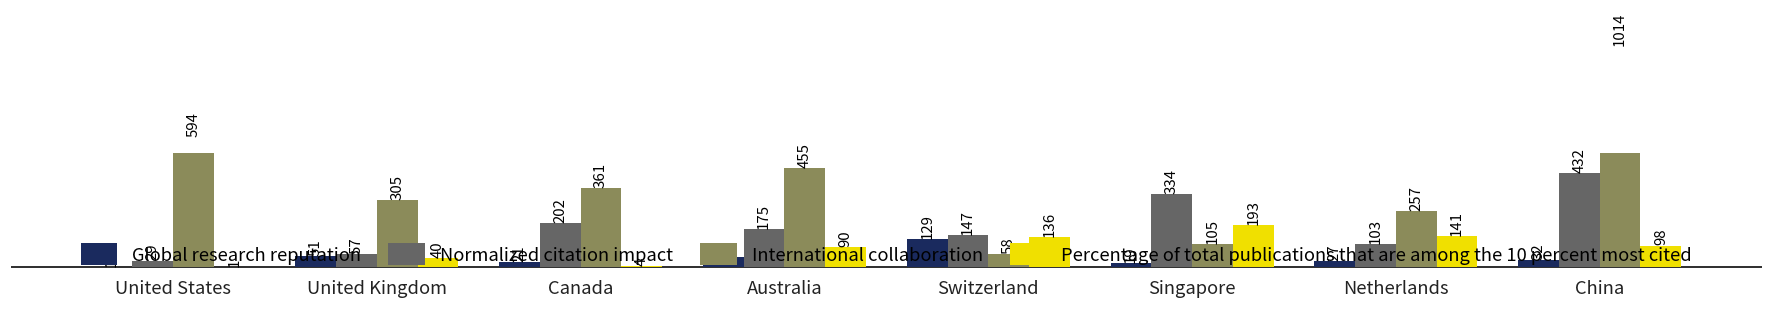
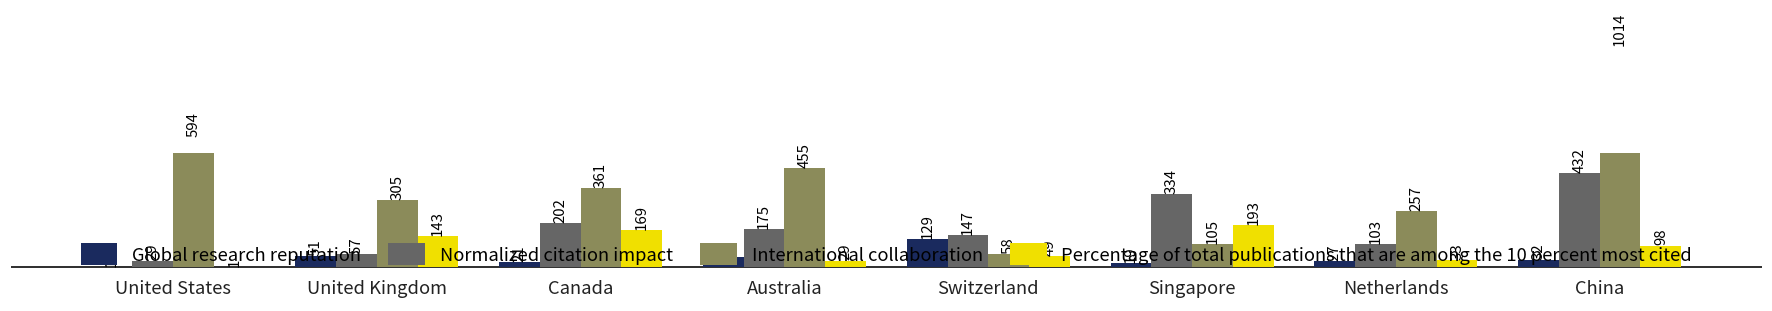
Percentage of total publications that are among the 10 percent most cited, United Kingdom: 40 -> 143
Percentage of total publications that are among the 10 percent most cited, Canada: 4 -> 169
Percentage of total publications that are among the 10 percent most cited, Australia: 90 -> 29
Percentage of total publications that are among the 10 percent most cited, Switzerland: 136 -> 49
Percentage of total publications that are among the 10 percent most cited, Netherlands: 141 -> 33
